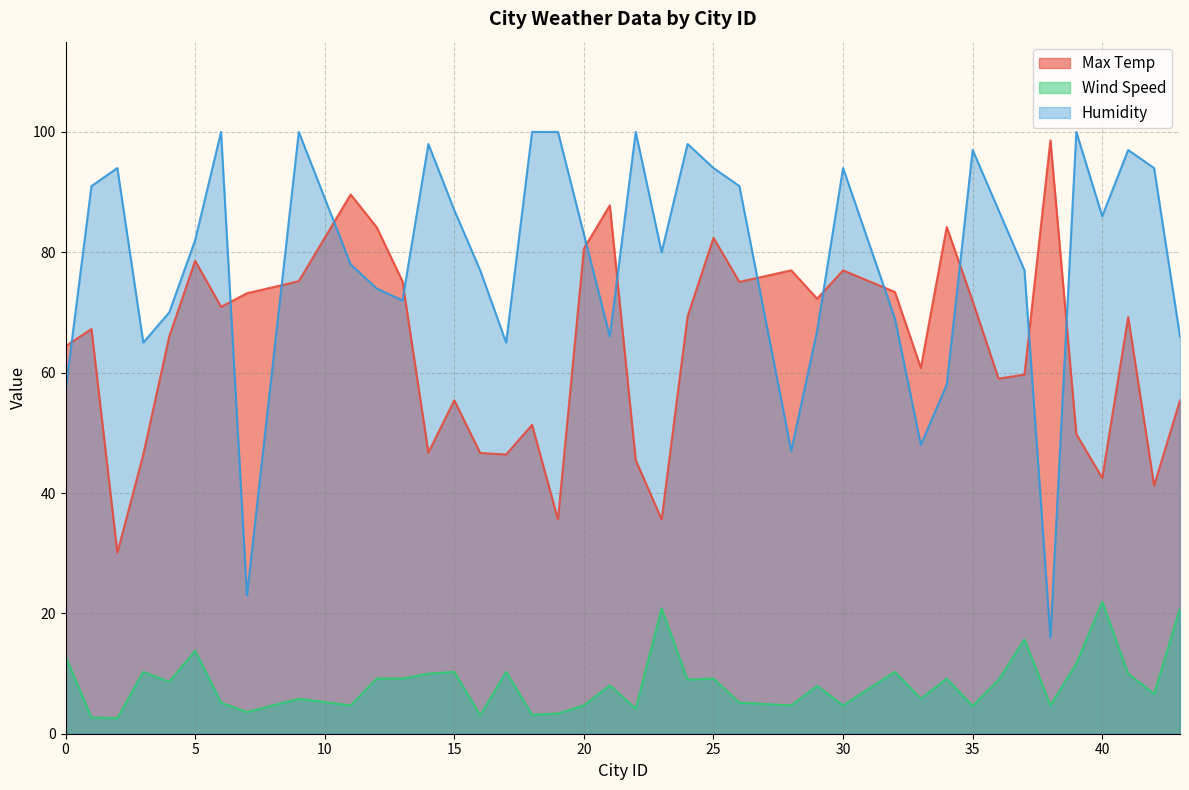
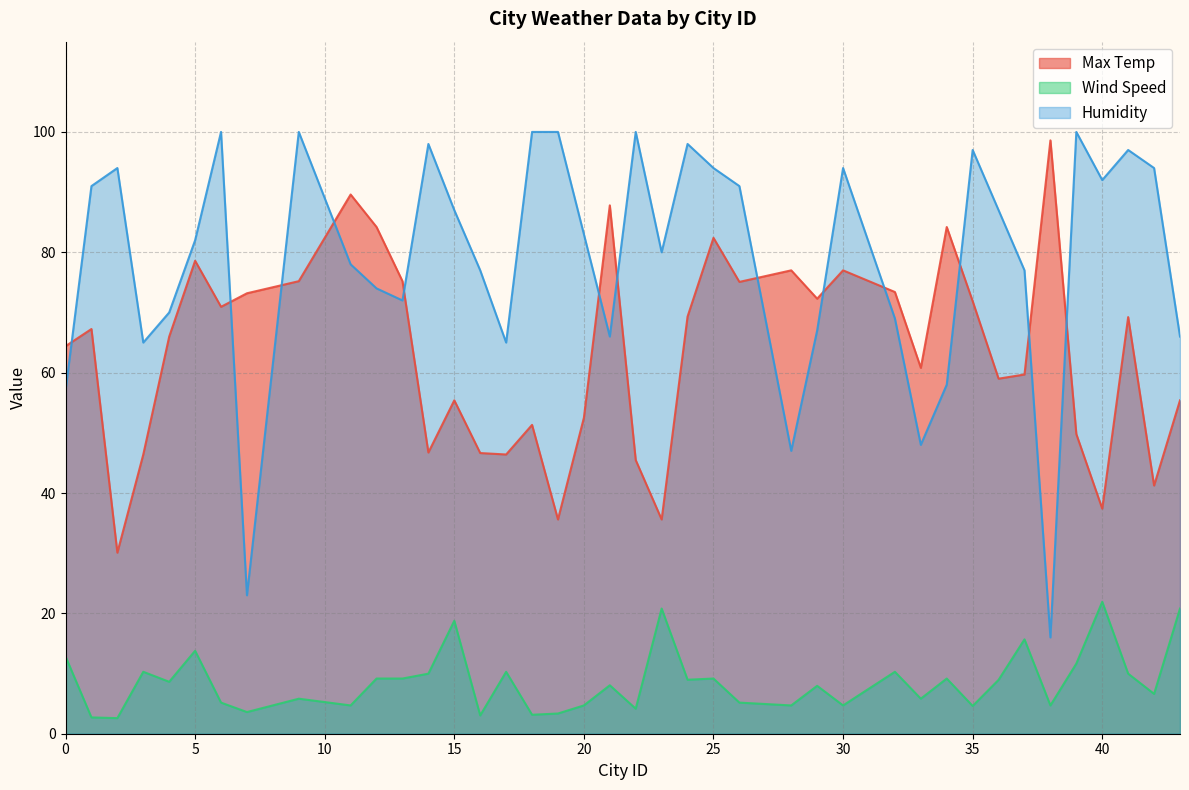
Wind Speed, 15: 10 -> 19
Max Temp, 20: 81 -> 53
Max Temp, 40: 43 -> 37
Humidity, 40: 86 -> 92
